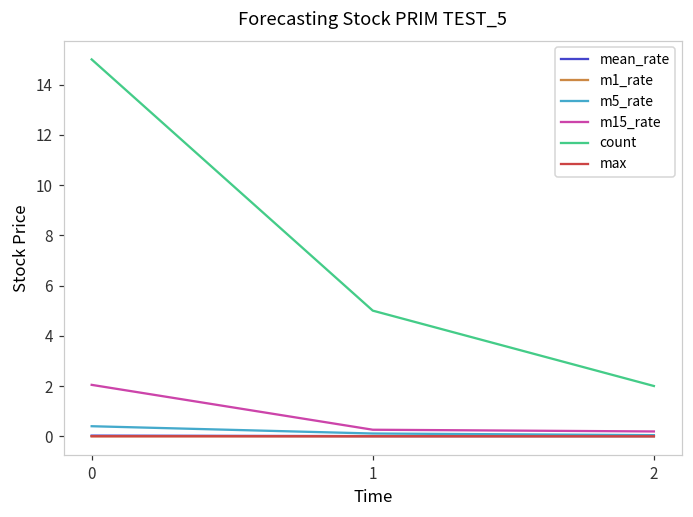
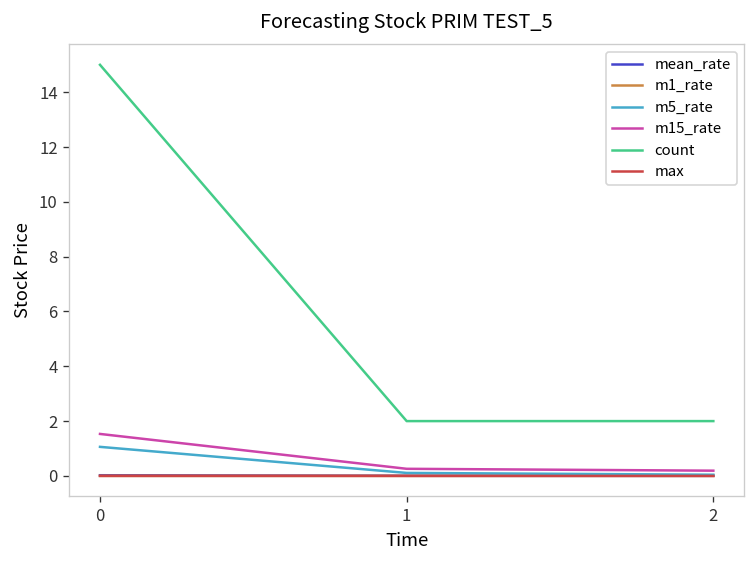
m5_rate, 0: 0.4 -> 1.1
m15_rate, 0: 2.0 -> 1.5
count, 1: 5 -> 2
